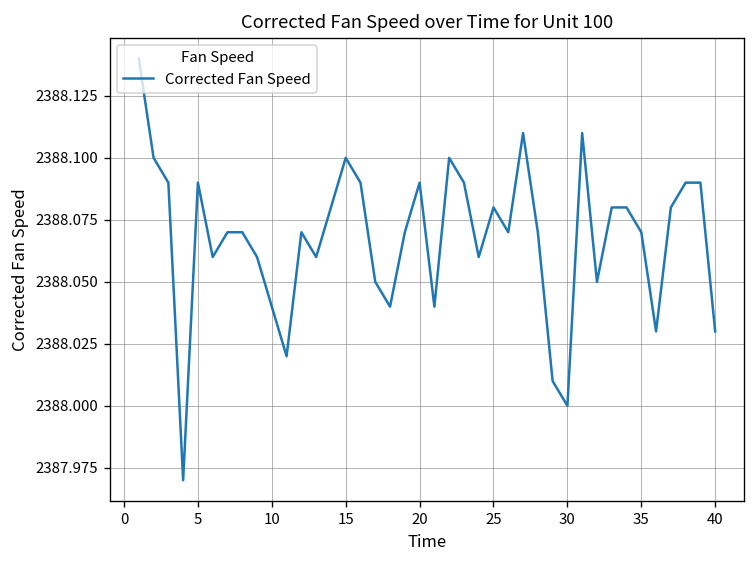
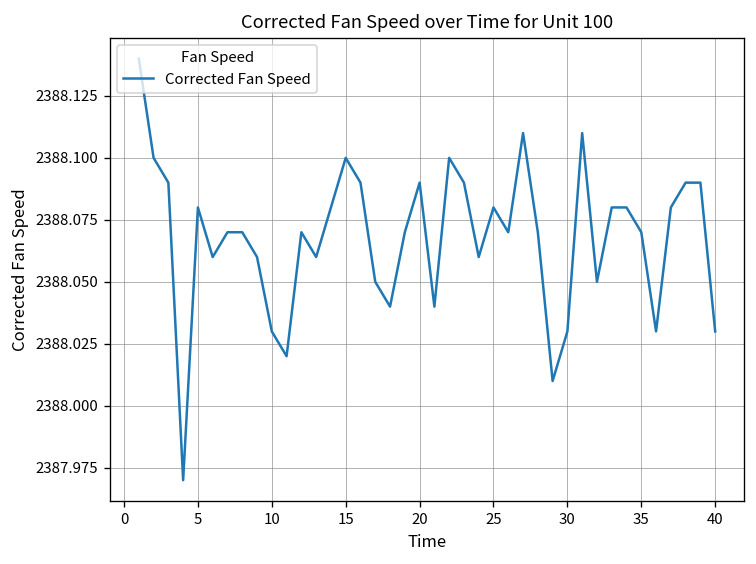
5: 2388.09 -> 2388.08
10: 2388.04 -> 2388.03
30: 2388.00 -> 2388.03
